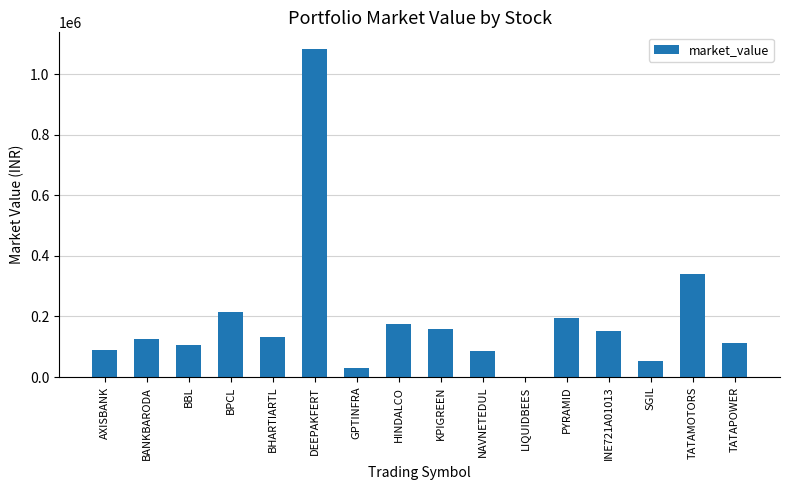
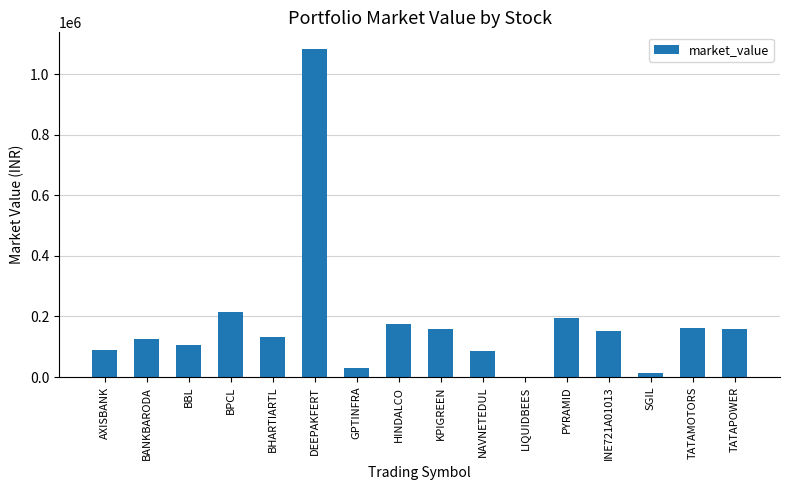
SGIL: 50000 -> 10000
TATAMOTORS: 340000 -> 160000
TATAPOWER: 110000 -> 160000
